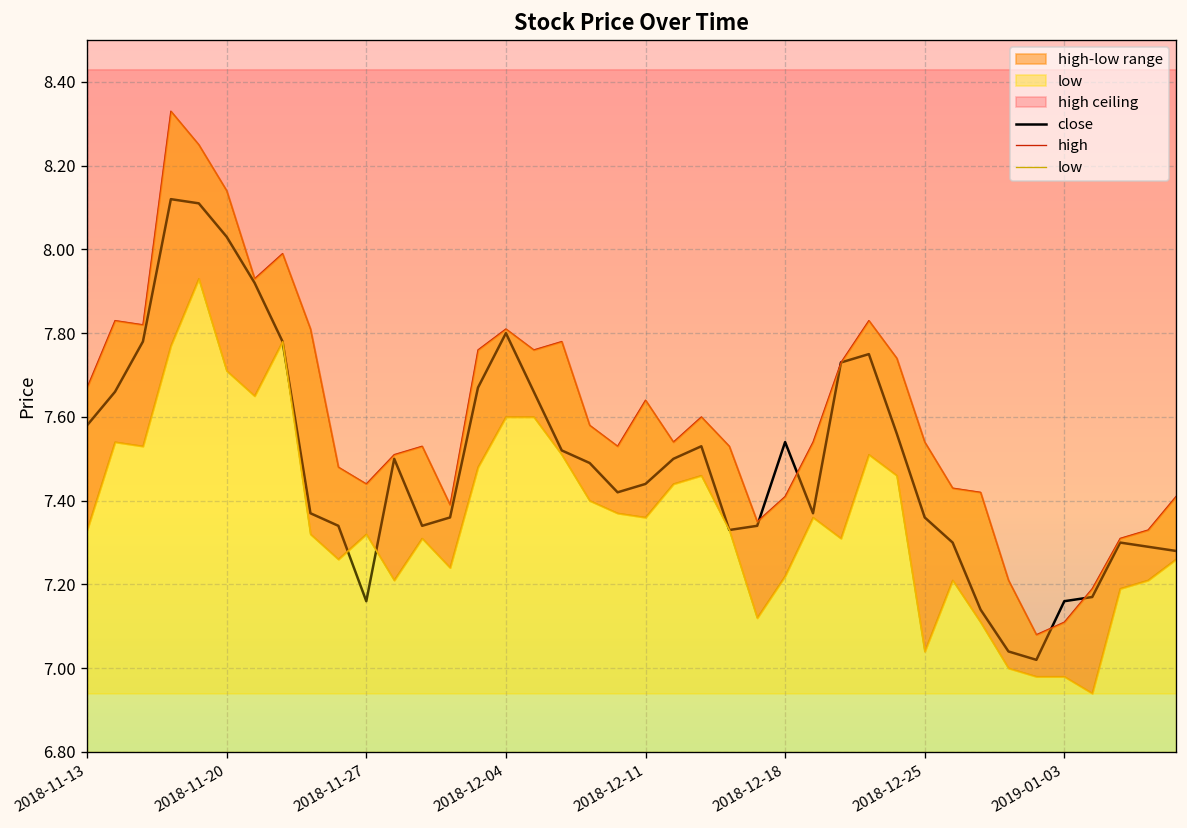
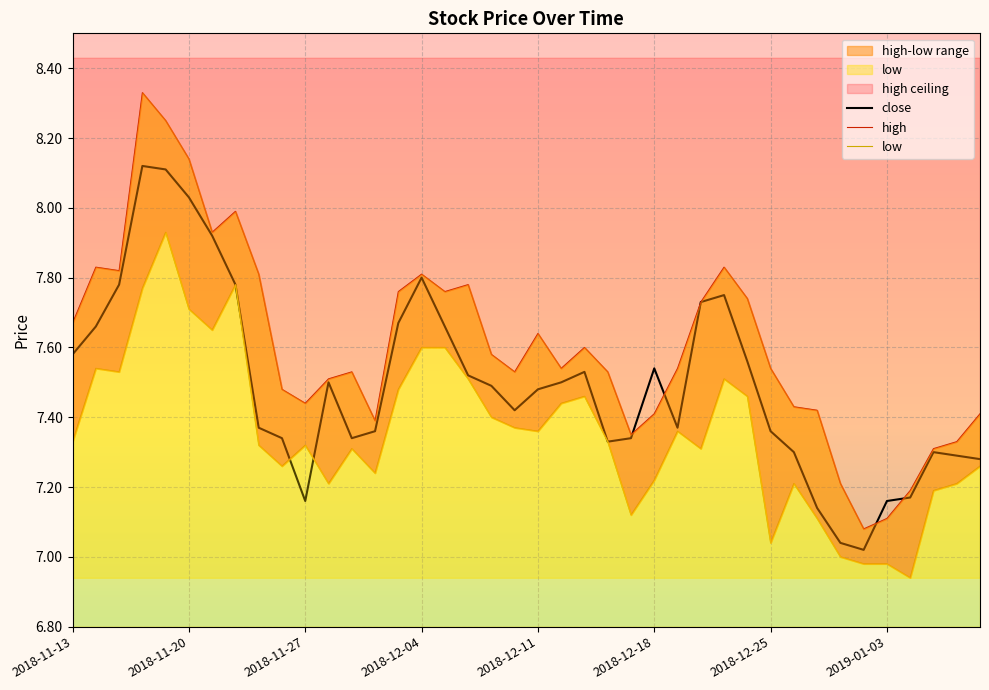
close, 2018-12-11: 7.44 -> 7.48
